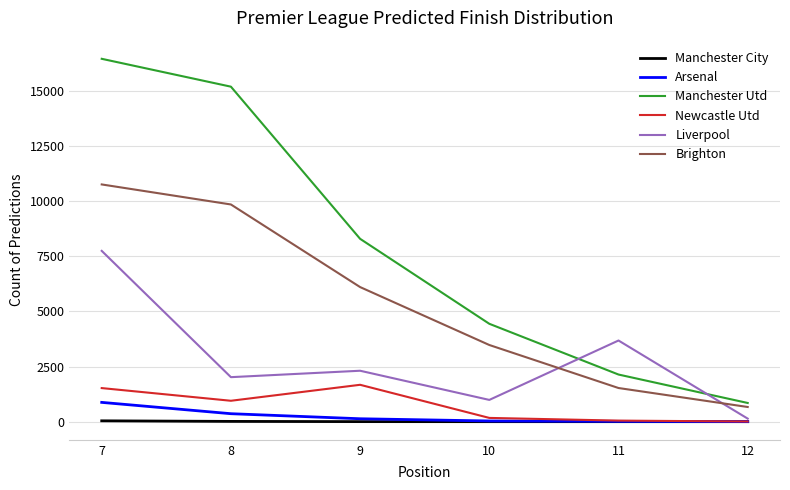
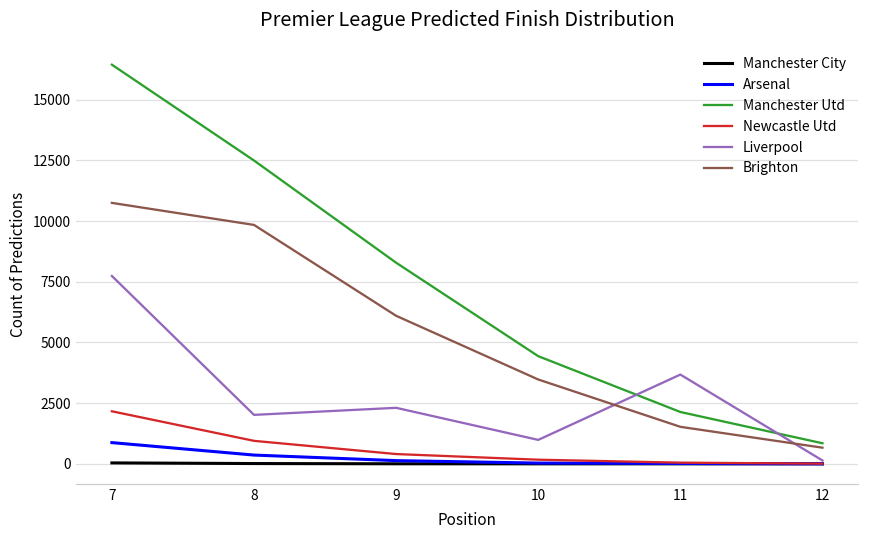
Newcastle Utd, 7: 1500 -> 2200
Manchester Utd, 8: 15200 -> 12500
Newcastle Utd, 9: 1700 -> 400
